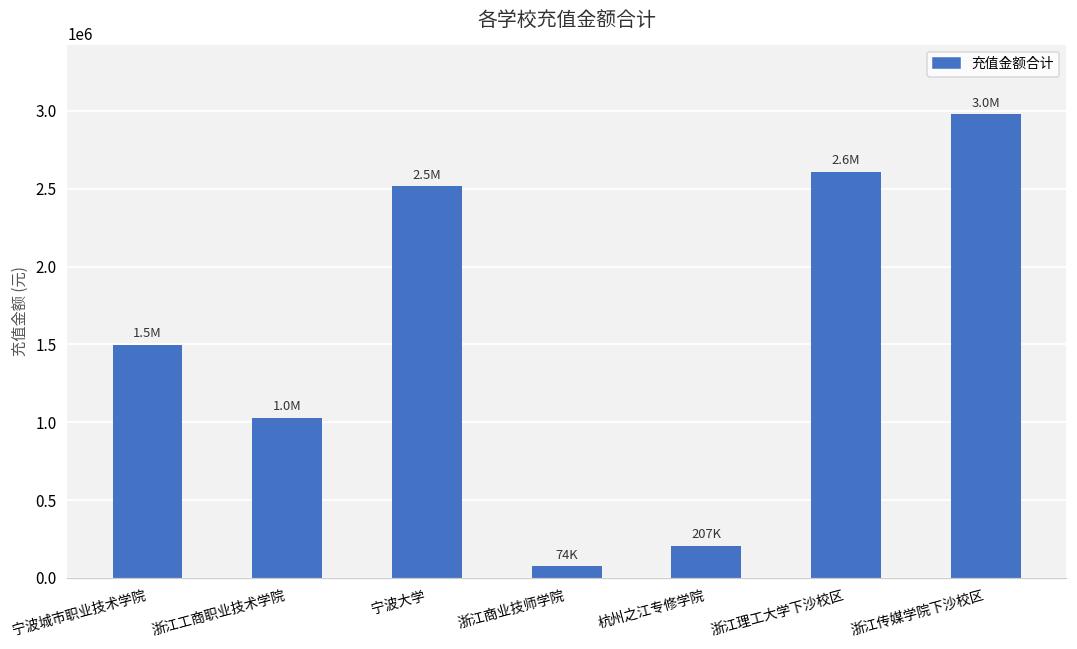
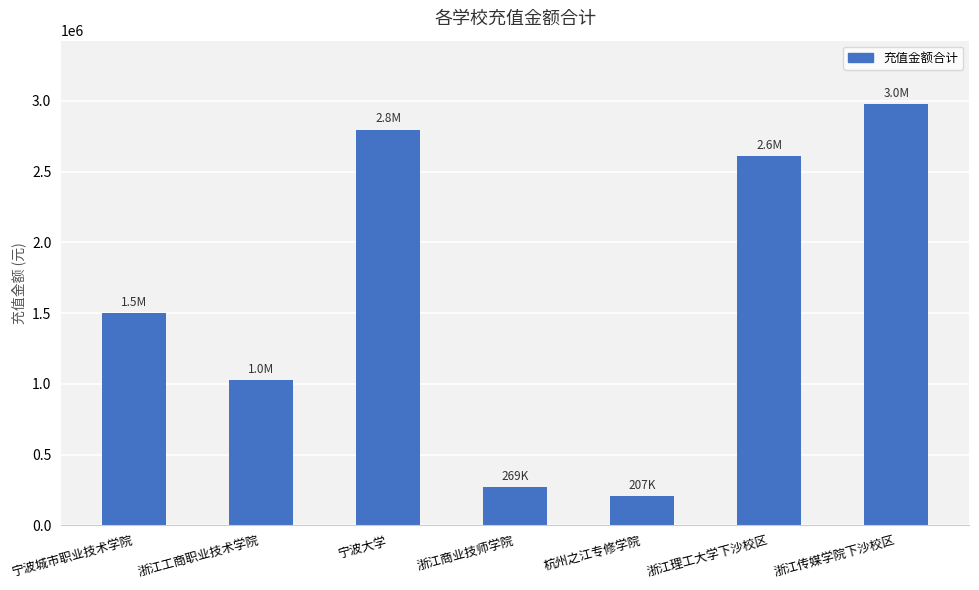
宁波大学: 2.5M -> 2.8M
浙江商业技师学院: 74K -> 269K
